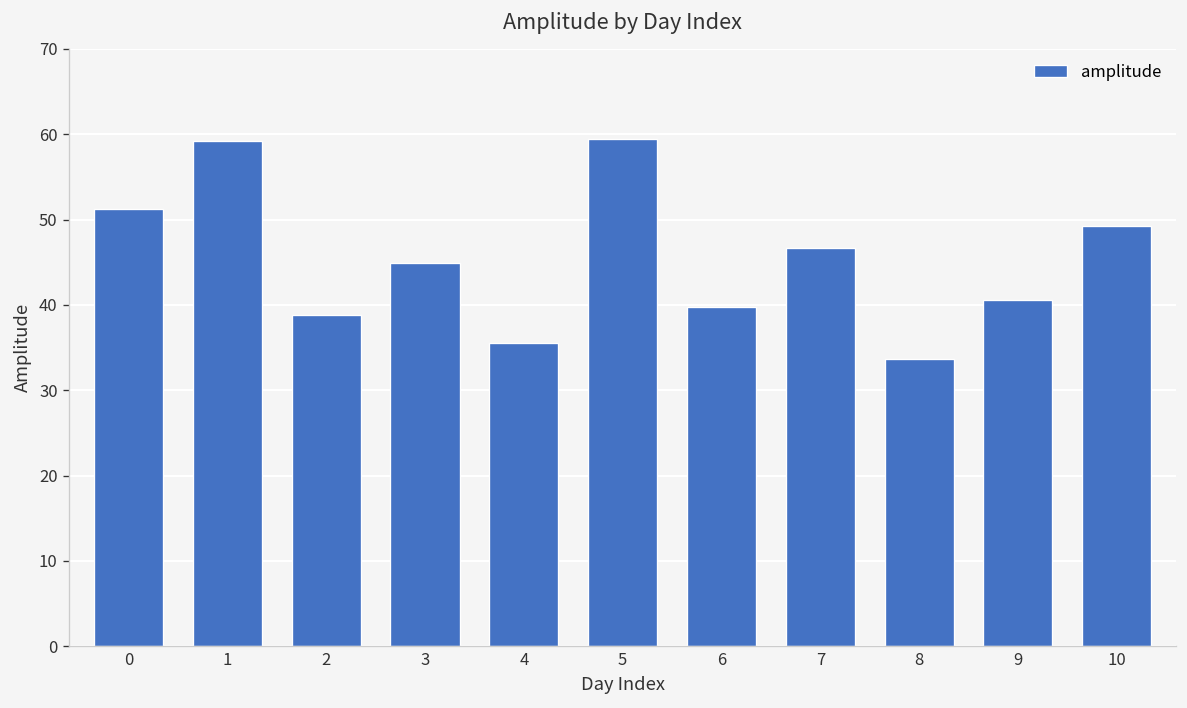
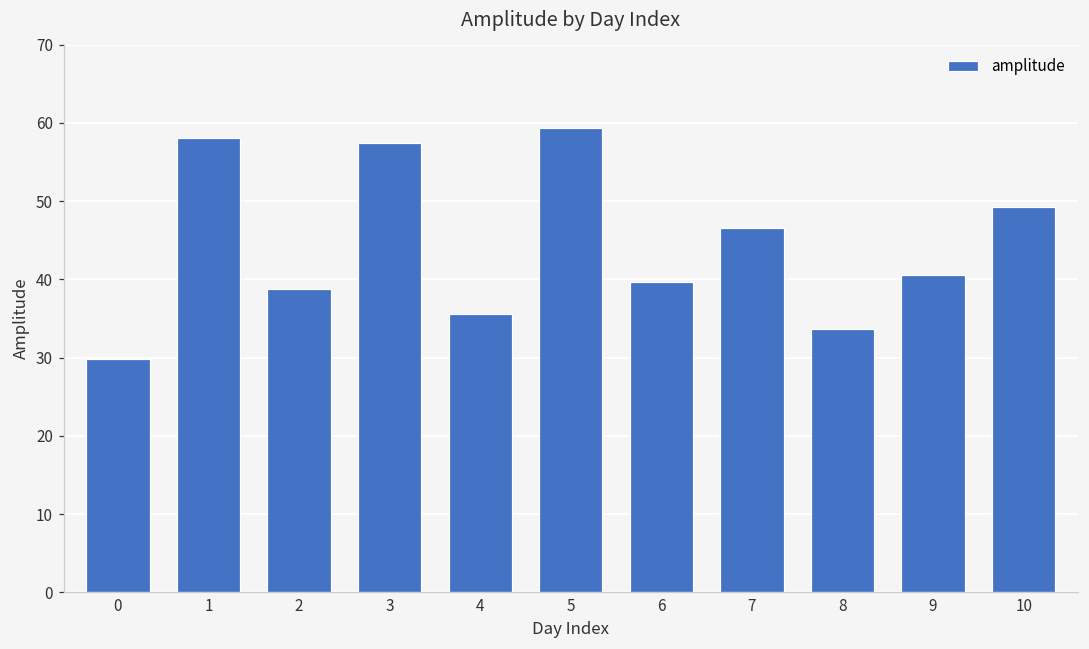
0: 51 -> 30
1: 59 -> 58
3: 45 -> 57
